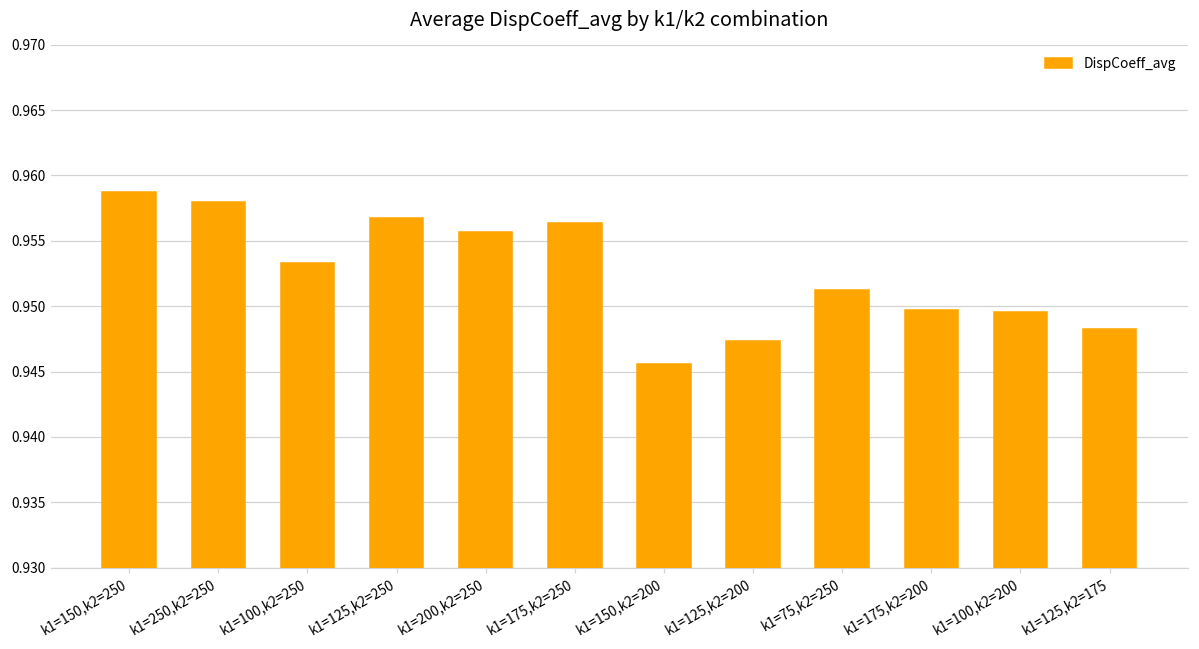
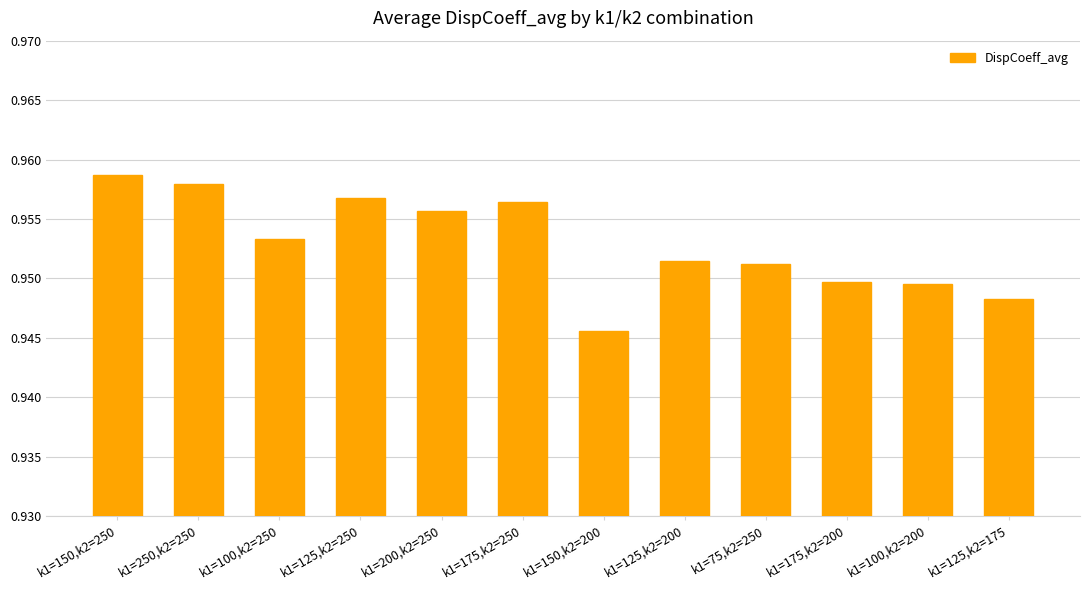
k1=125,k2=200: 0.9473 -> 0.9515
